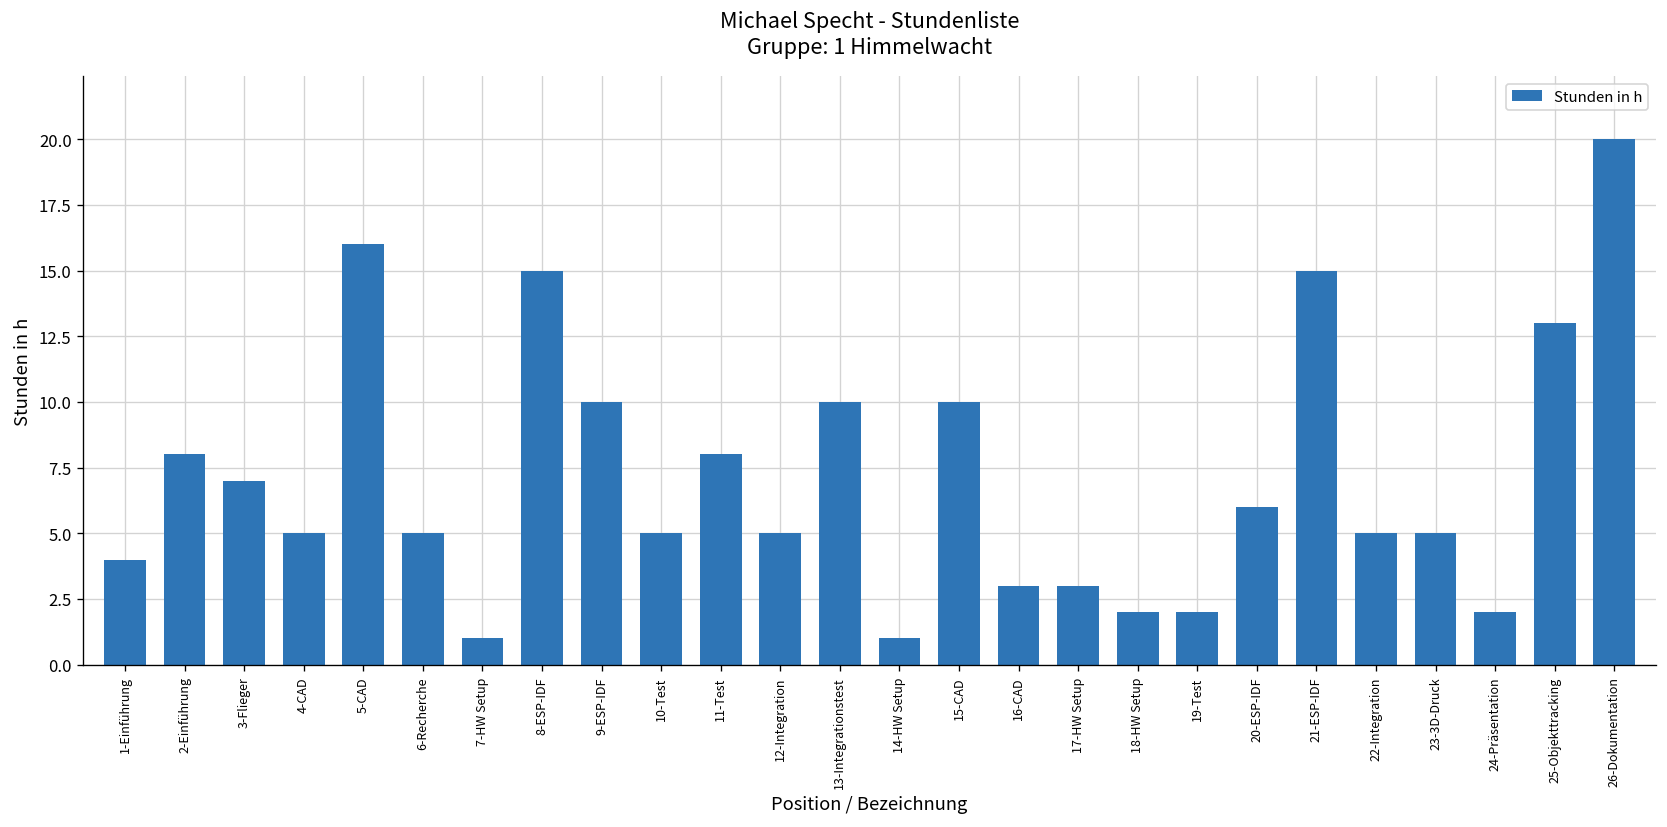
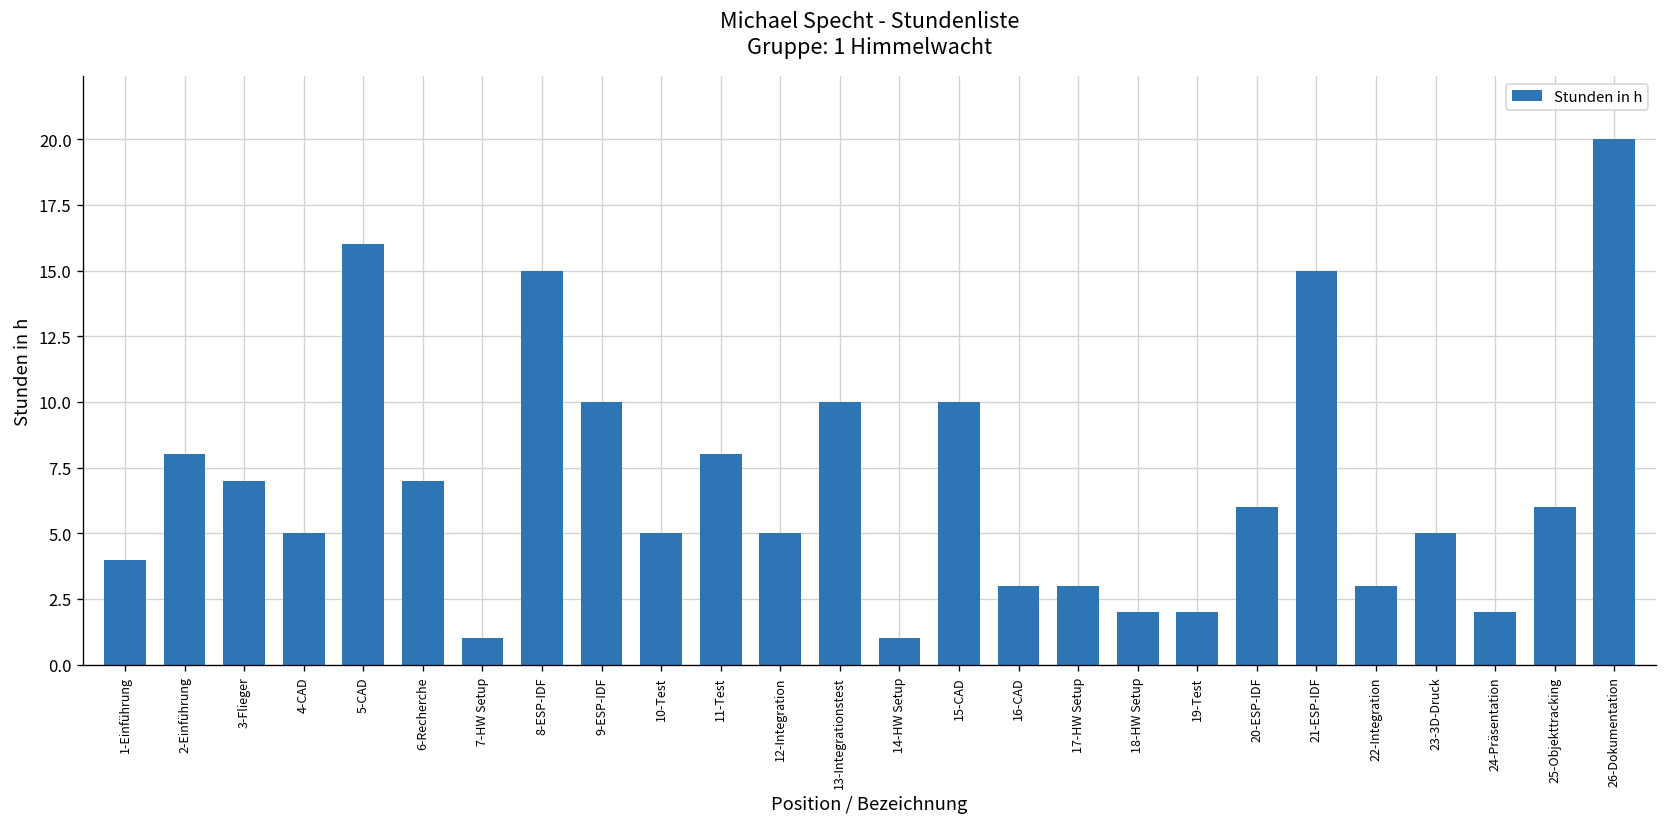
6-Recherche: 5 -> 7
22-Integration: 5 -> 3
25-Objekttracking: 13 -> 6
